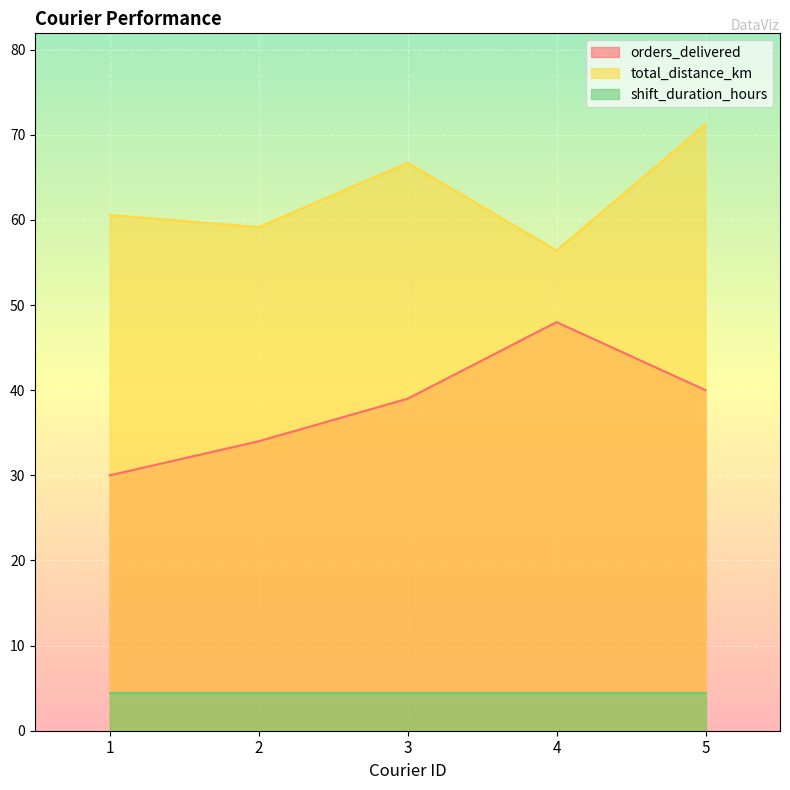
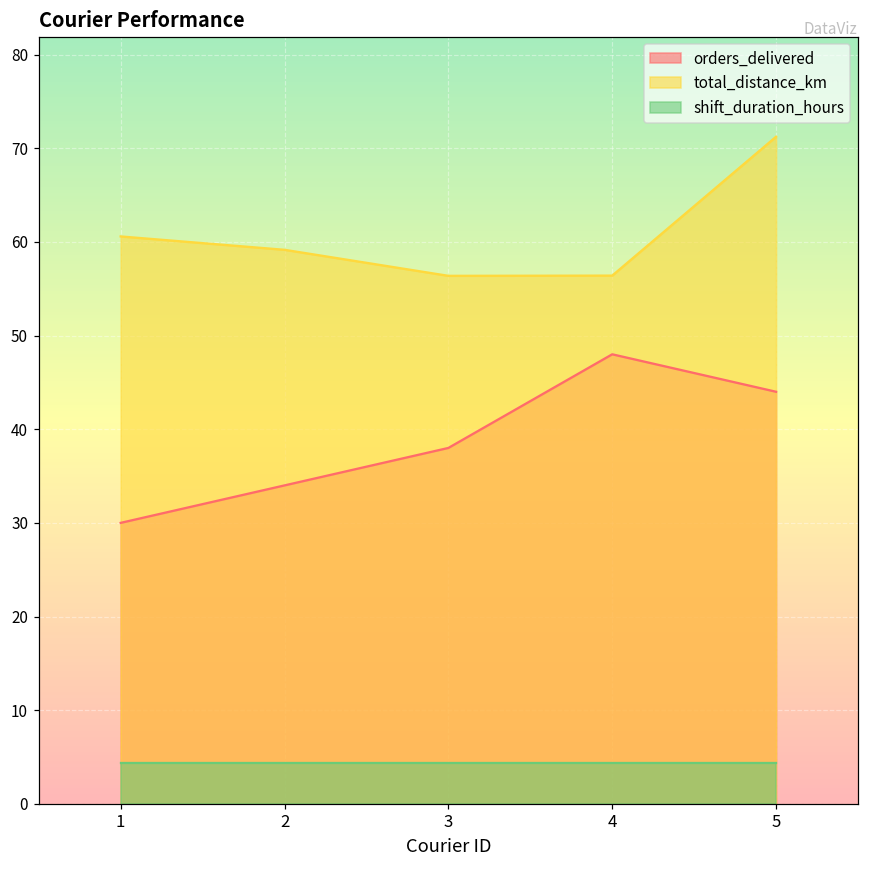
orders_delivered, 3: 39 -> 38
total_distance_km, 3: 67 -> 56
orders_delivered, 5: 40 -> 44
